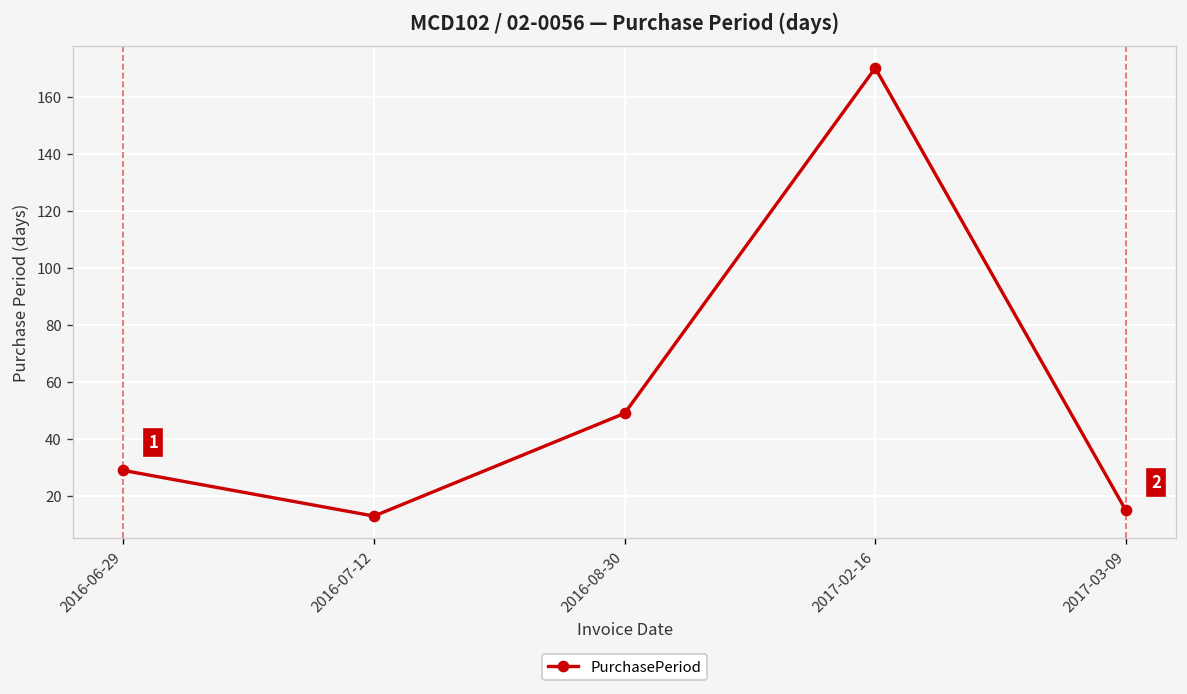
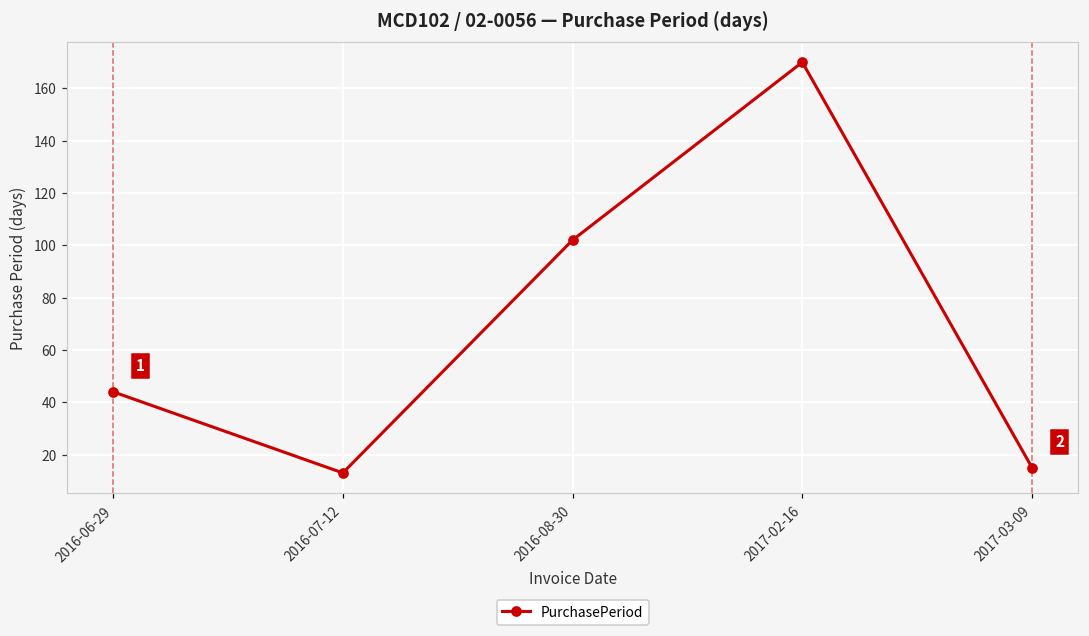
2016-06-29: 29 -> 44
2016-08-30: 49 -> 102
